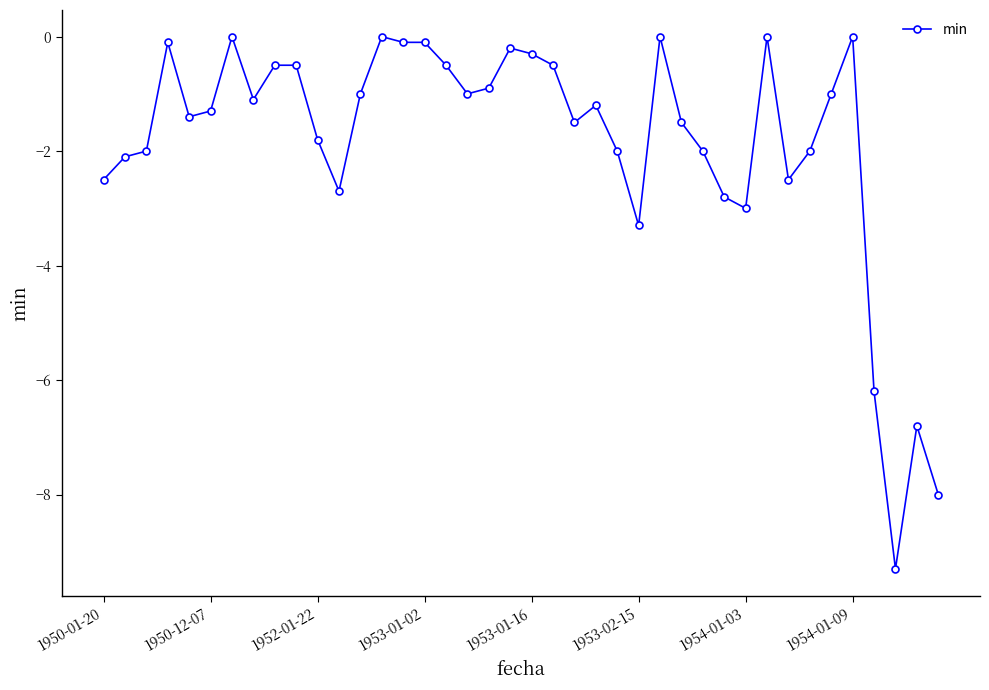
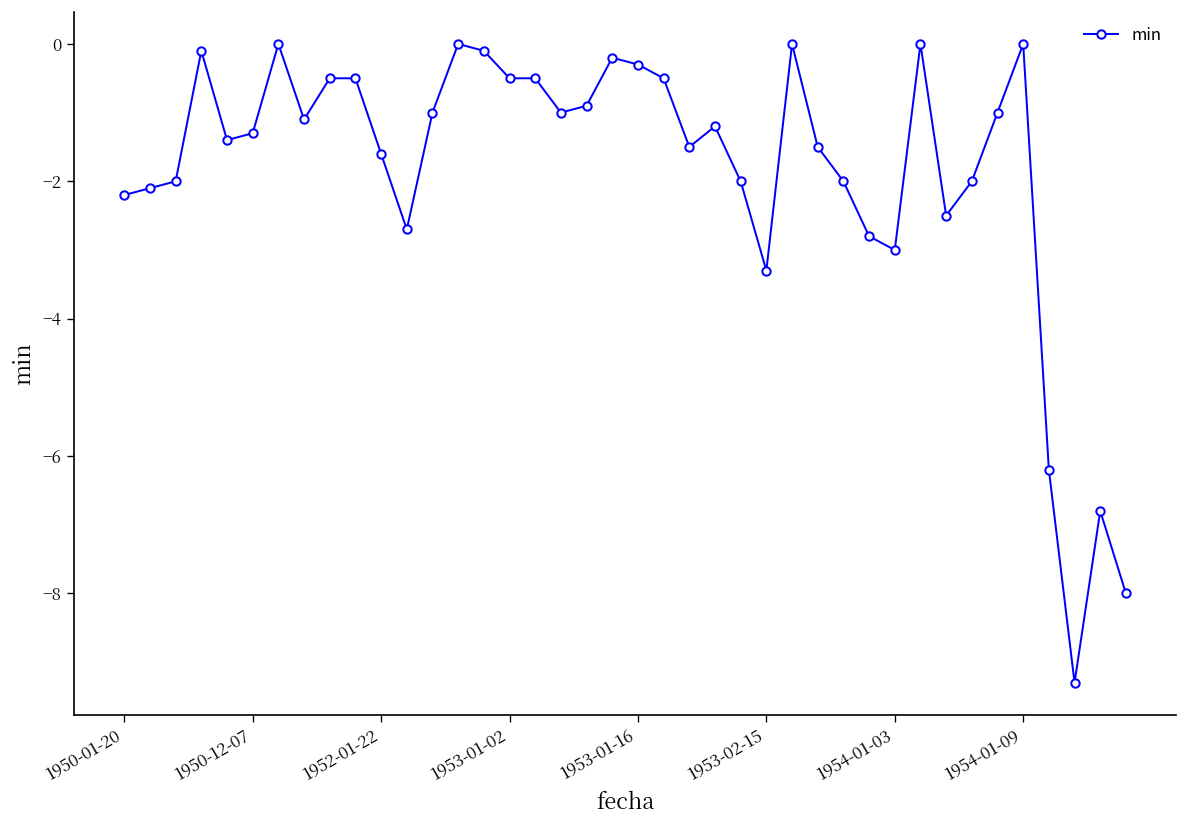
1950-01-20: -2.5 -> -2.2
1952-01-22: -1.8 -> -1.6
1953-01-02: -0.1 -> -0.5
